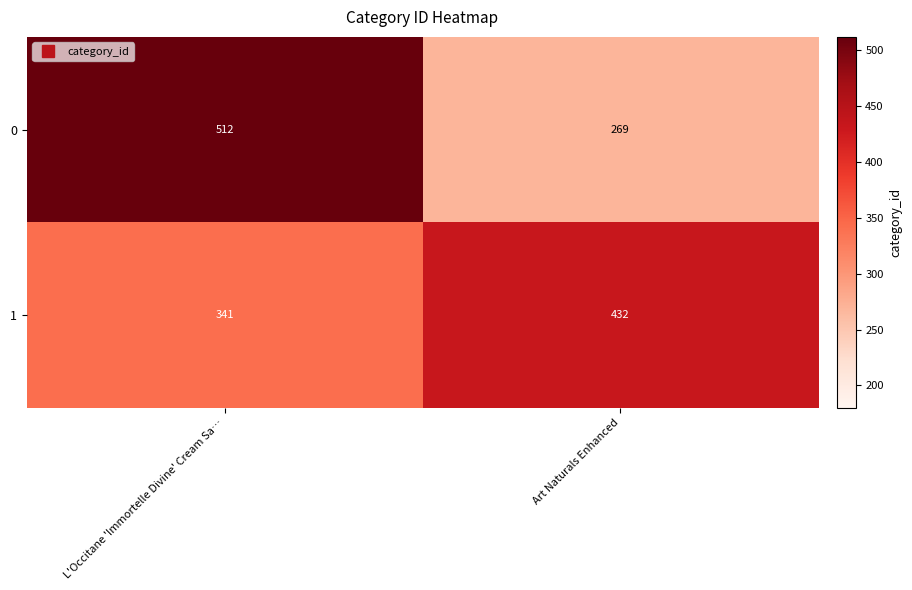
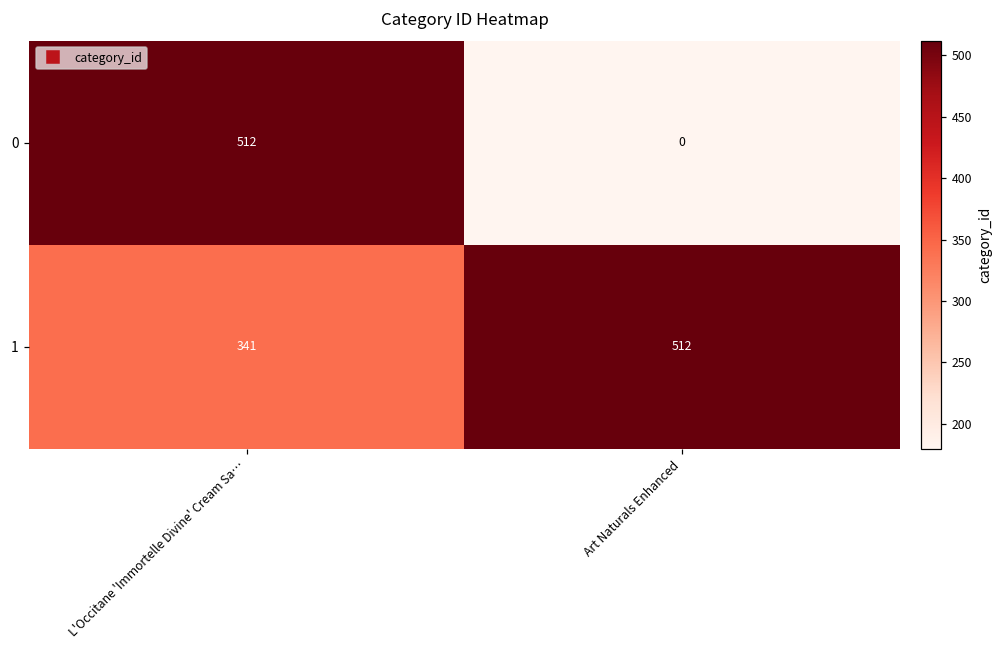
0, Art Naturals Enhanced: 269 -> 0
1, Art Naturals Enhanced: 432 -> 512
